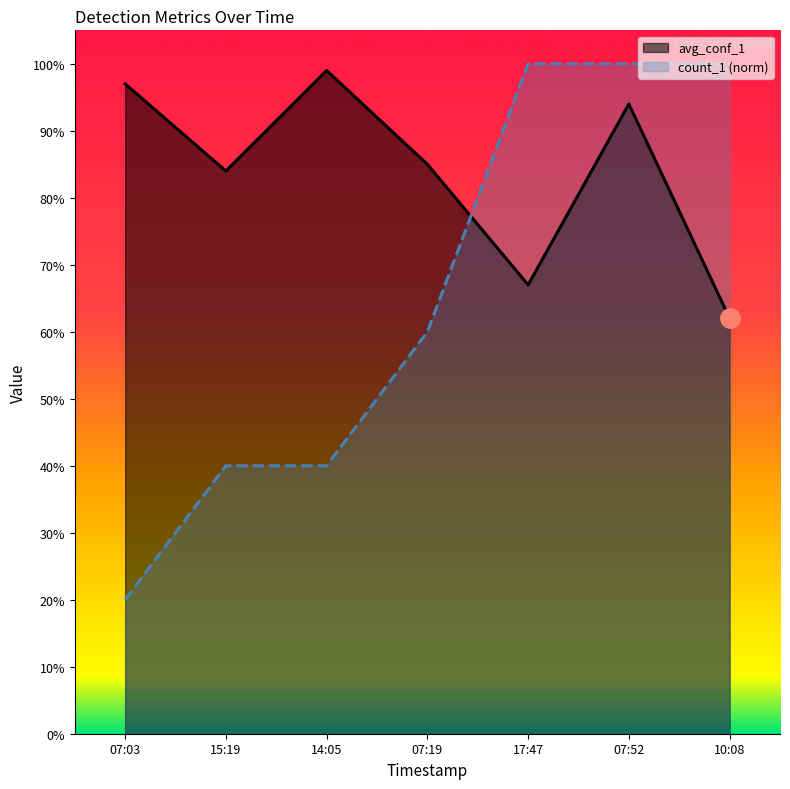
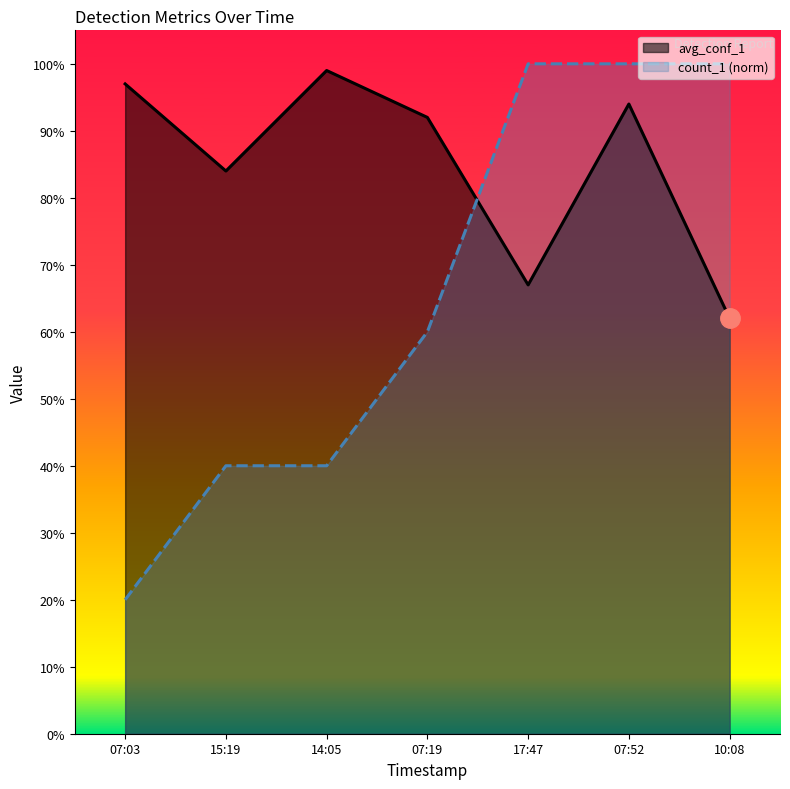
avg_conf_1, 07:19: 85% -> 92%
